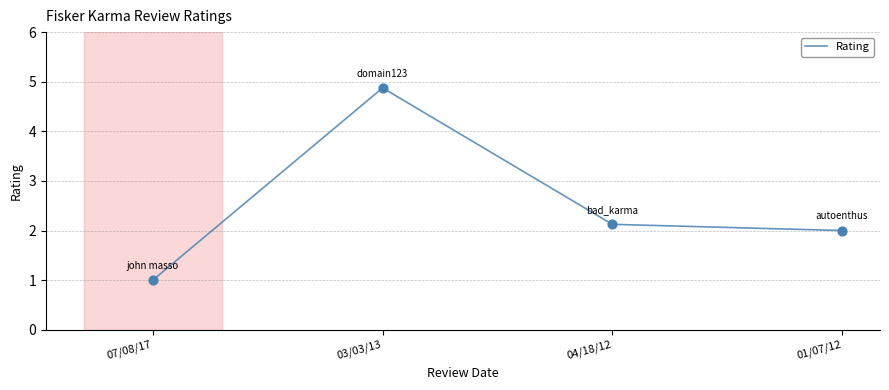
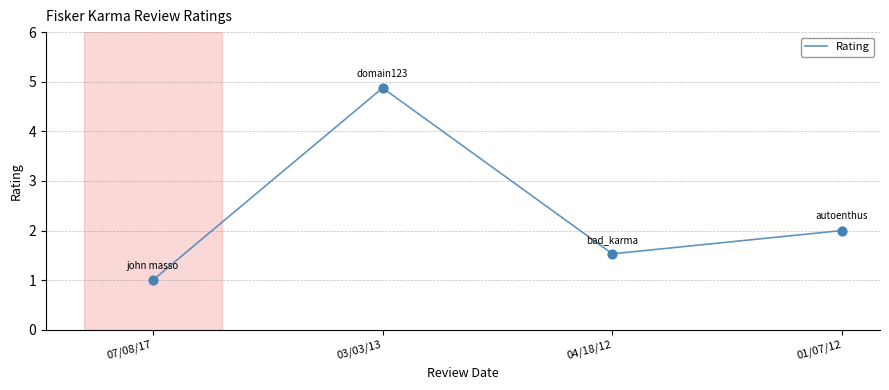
04/18/12: 2.1 -> 1.5
